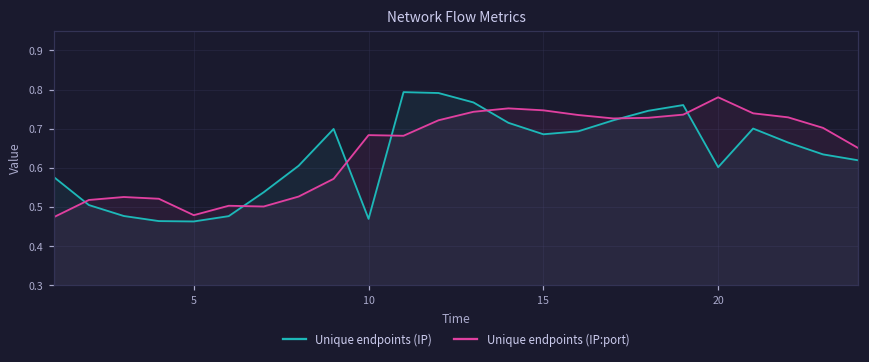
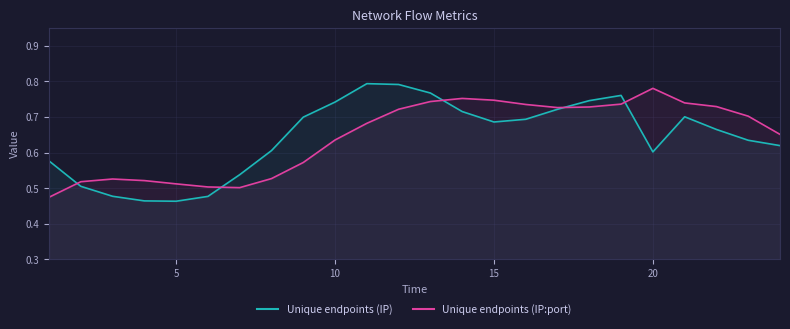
Unique endpoints (IP:port), 5: 0.48 -> 0.51
Unique endpoints (IP), 10: 0.47 -> 0.74
Unique endpoints (IP:port), 10: 0.68 -> 0.64
